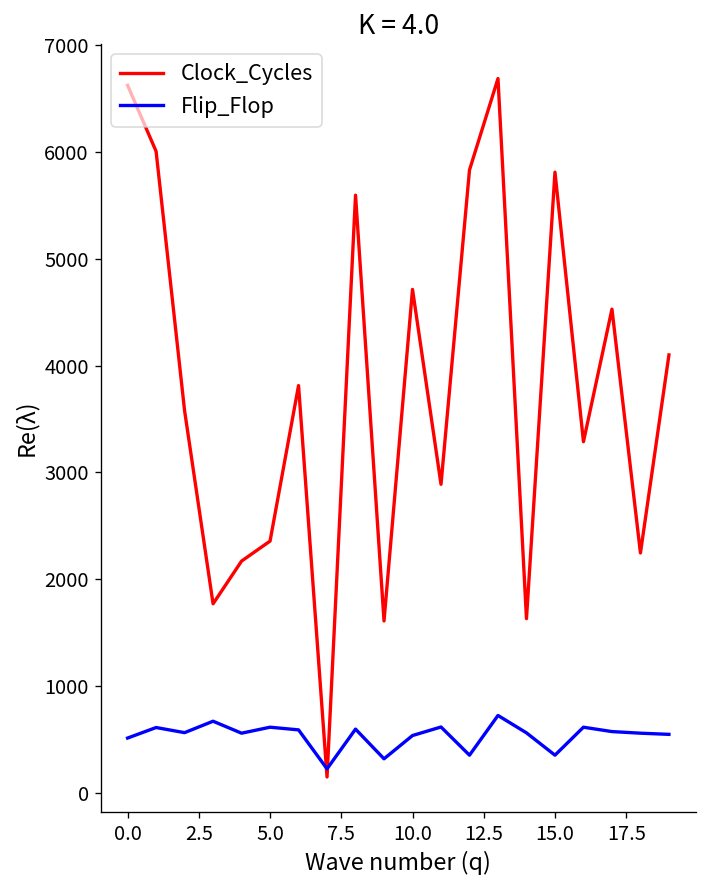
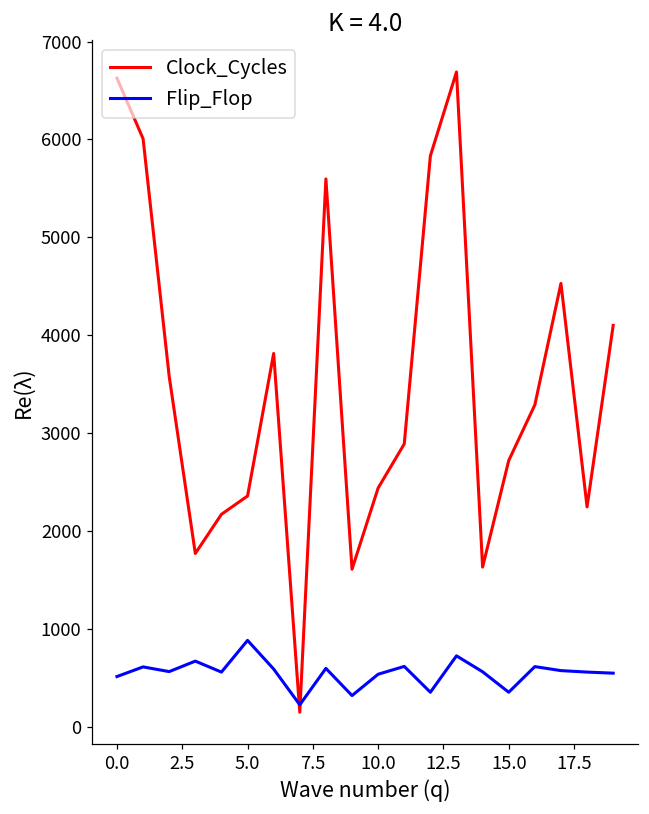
Flip_Flop, 5.0: 600 -> 900
Clock_Cycles, 10.0: 4700 -> 2400
Clock_Cycles, 15.0: 5800 -> 2700
